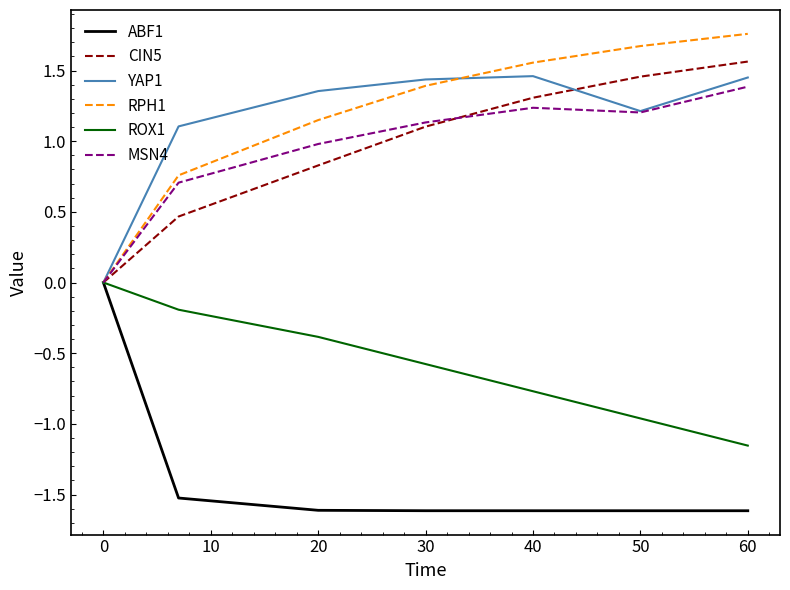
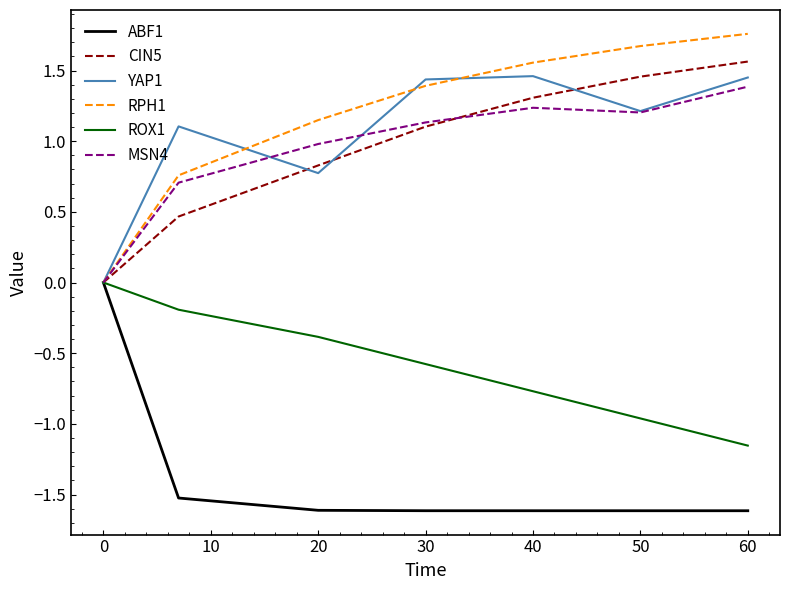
YAP1, 20: 1.35 -> 0.77
